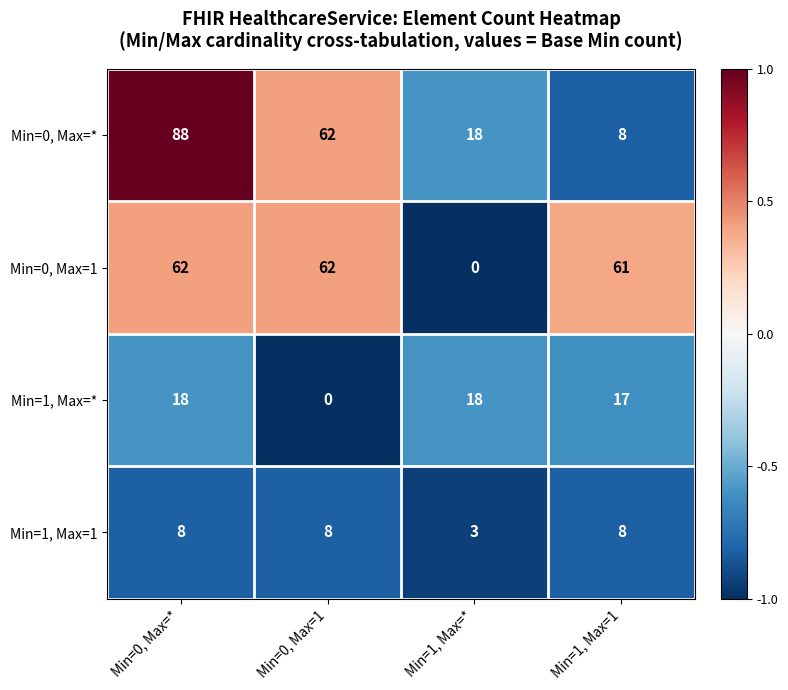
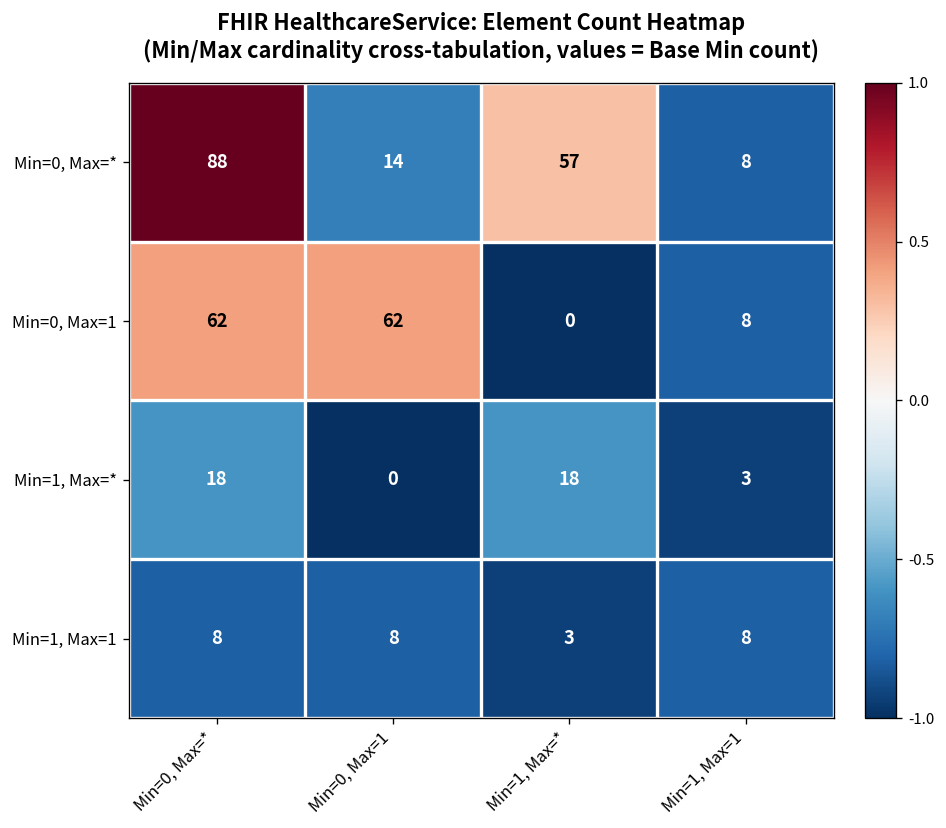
Min=0, Max=*, Min=0, Max=1: 62 -> 14
Min=0, Max=*, Min=1, Max=*: 18 -> 57
Min=0, Max=1, Min=1, Max=1: 61 -> 8
Min=1, Max=*, Min=1, Max=1: 17 -> 3
